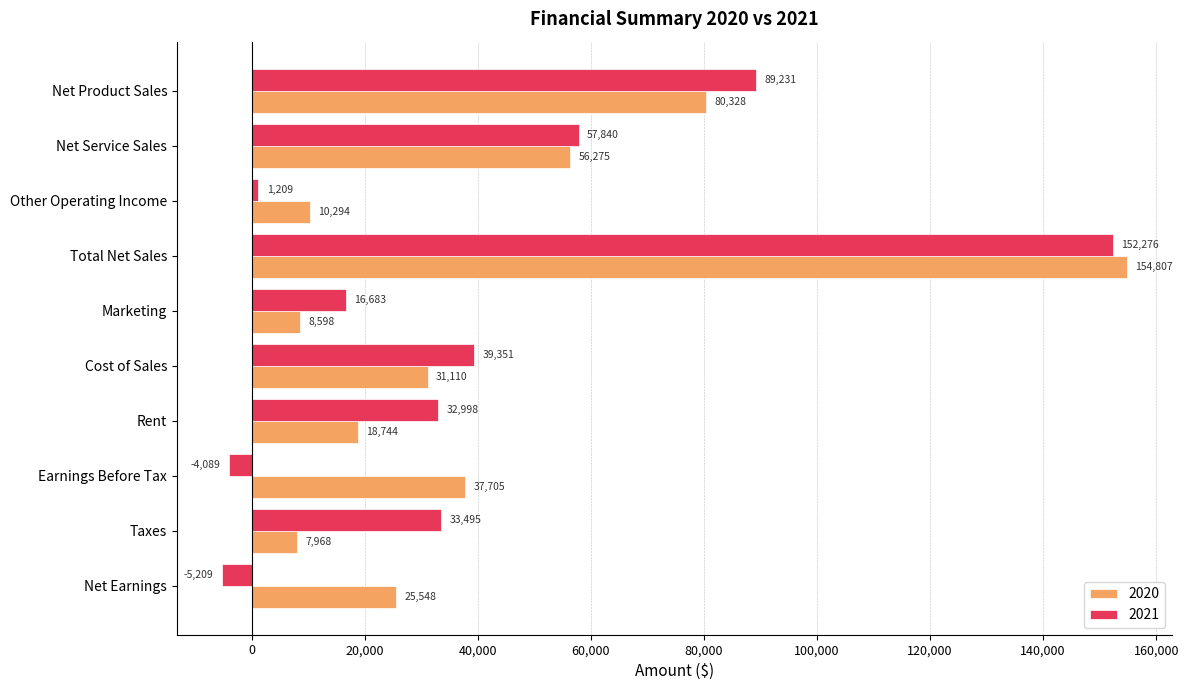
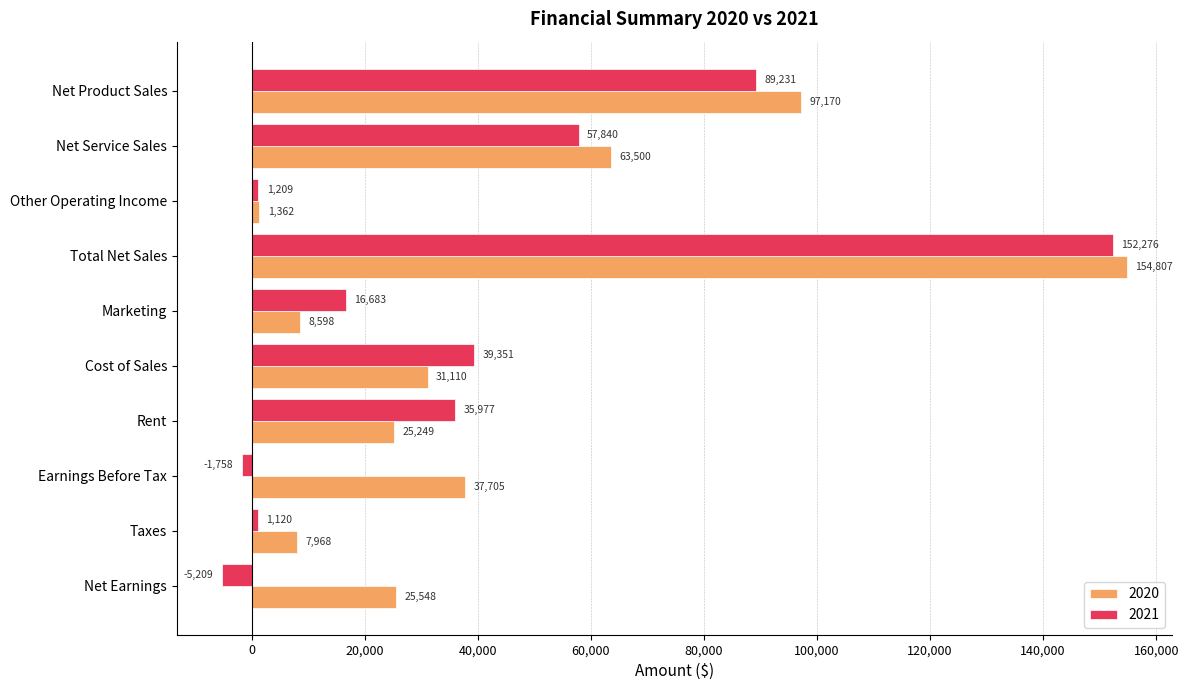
2020, Net Product Sales: 80,328 -> 97,170
2020, Net Service Sales: 56,275 -> 63,500
2020, Other Operating Income: 10,294 -> 1,362
2021, Rent: 32,998 -> 35,977
2020, Rent: 18,744 -> 25,249
2021, Earnings Before Tax: -4,089 -> -1,758
2021, Taxes: 33,495 -> 1,120
